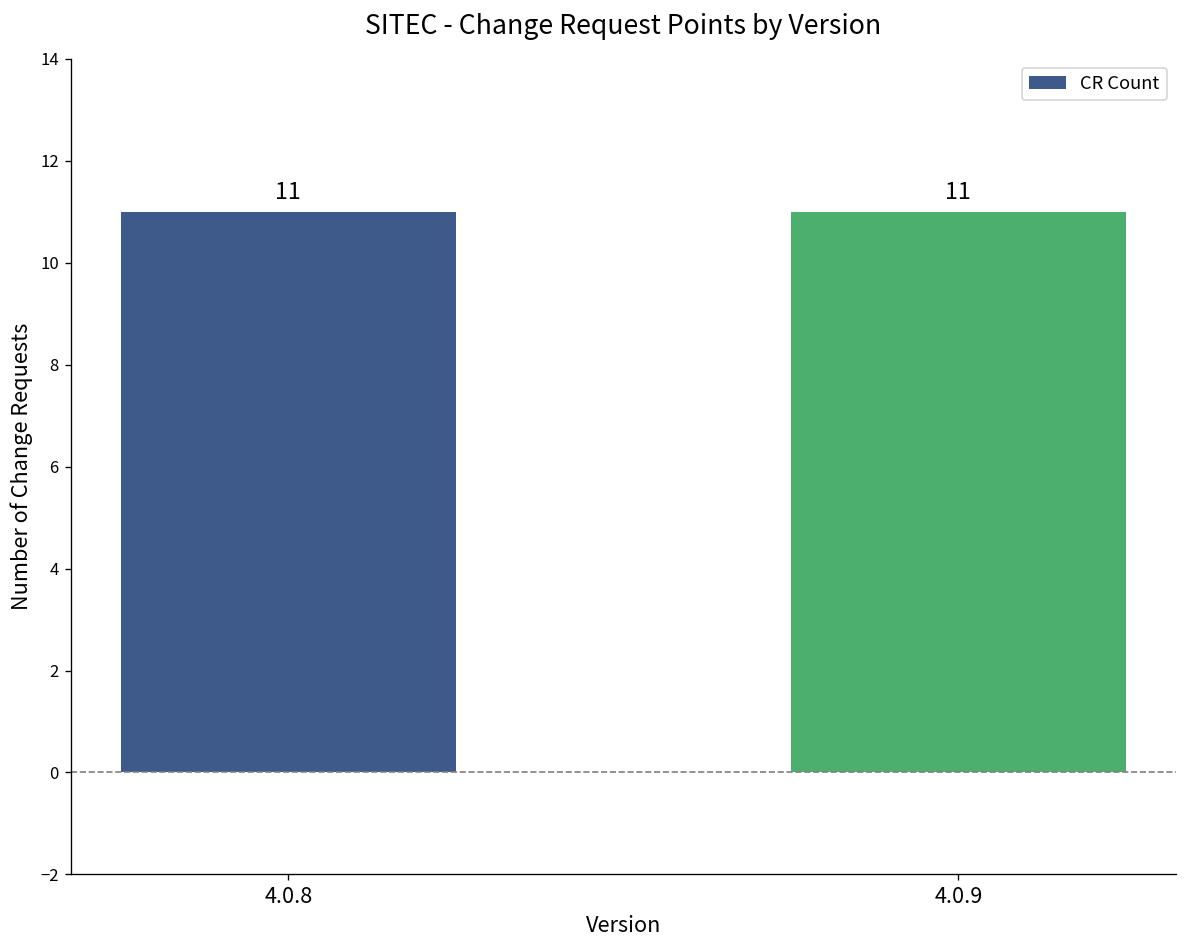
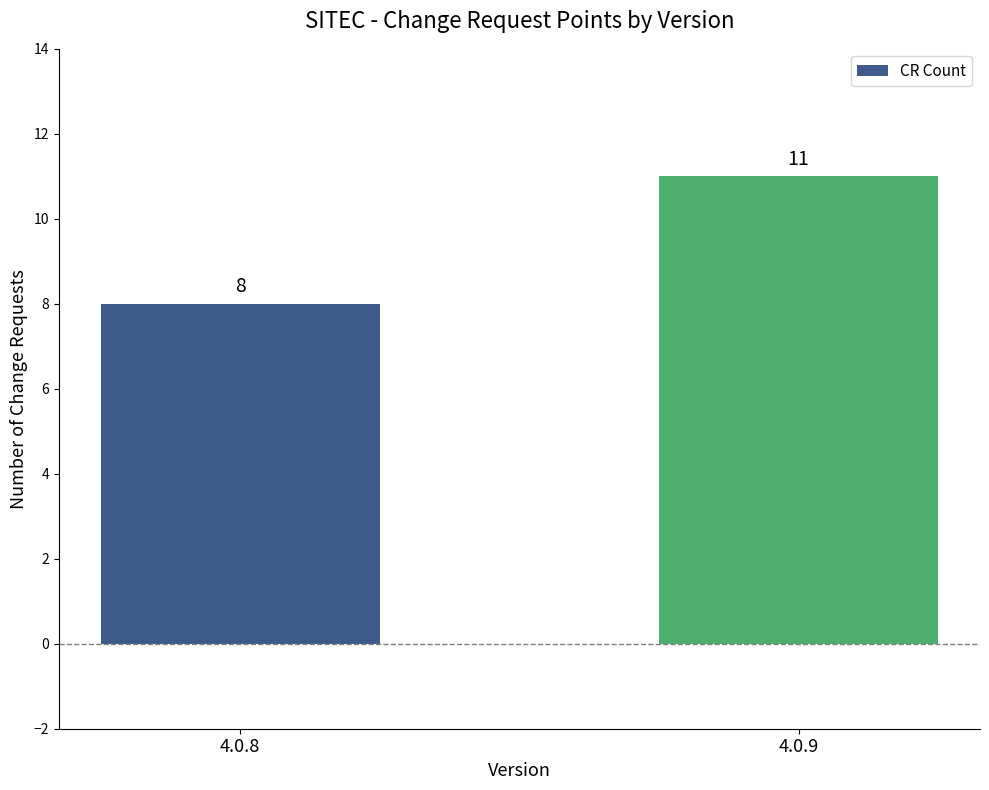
4.0.8: 11 -> 8
